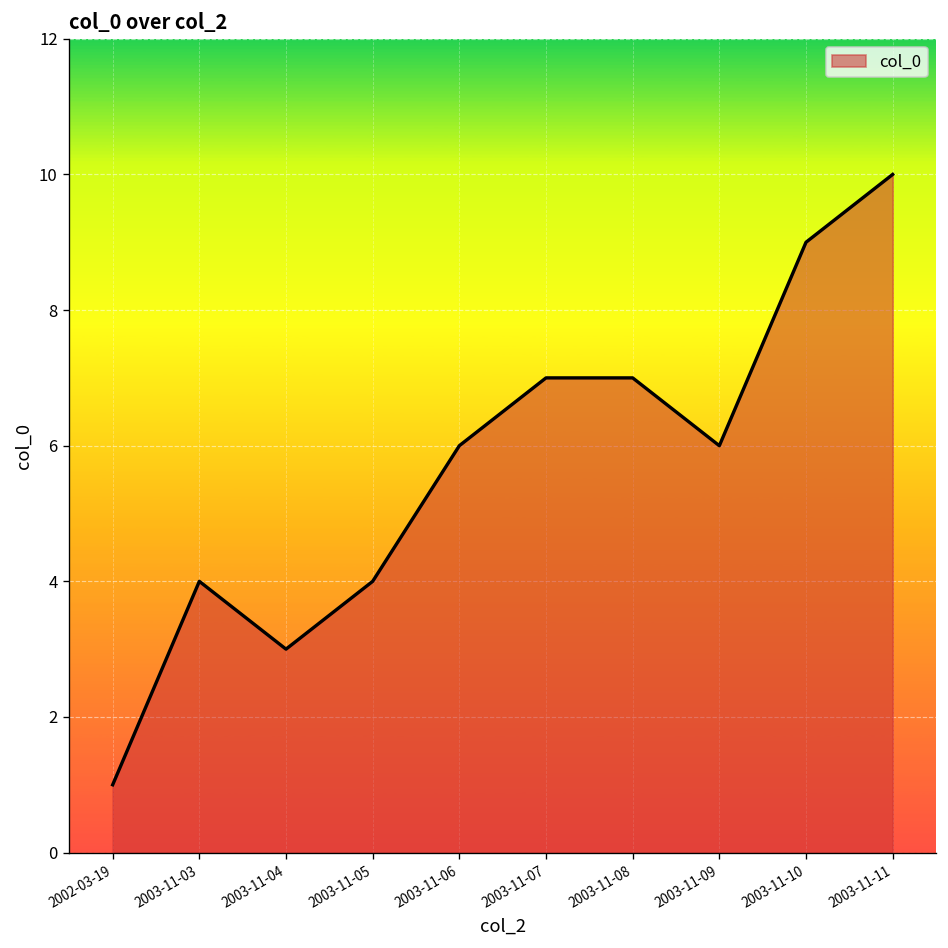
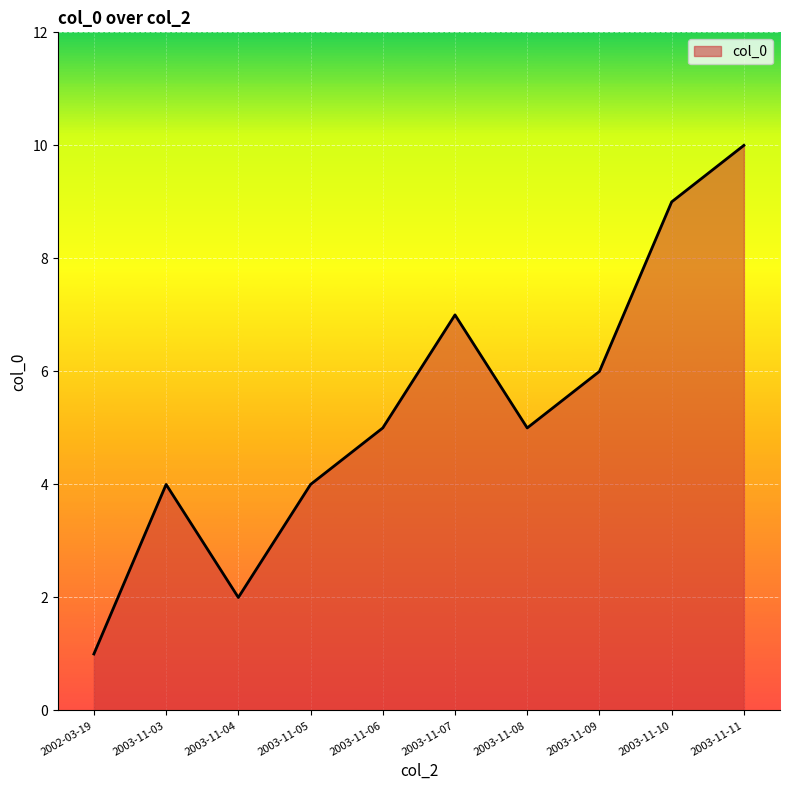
2003-11-04: 3 -> 2
2003-11-06: 6 -> 5
2003-11-08: 7 -> 5
